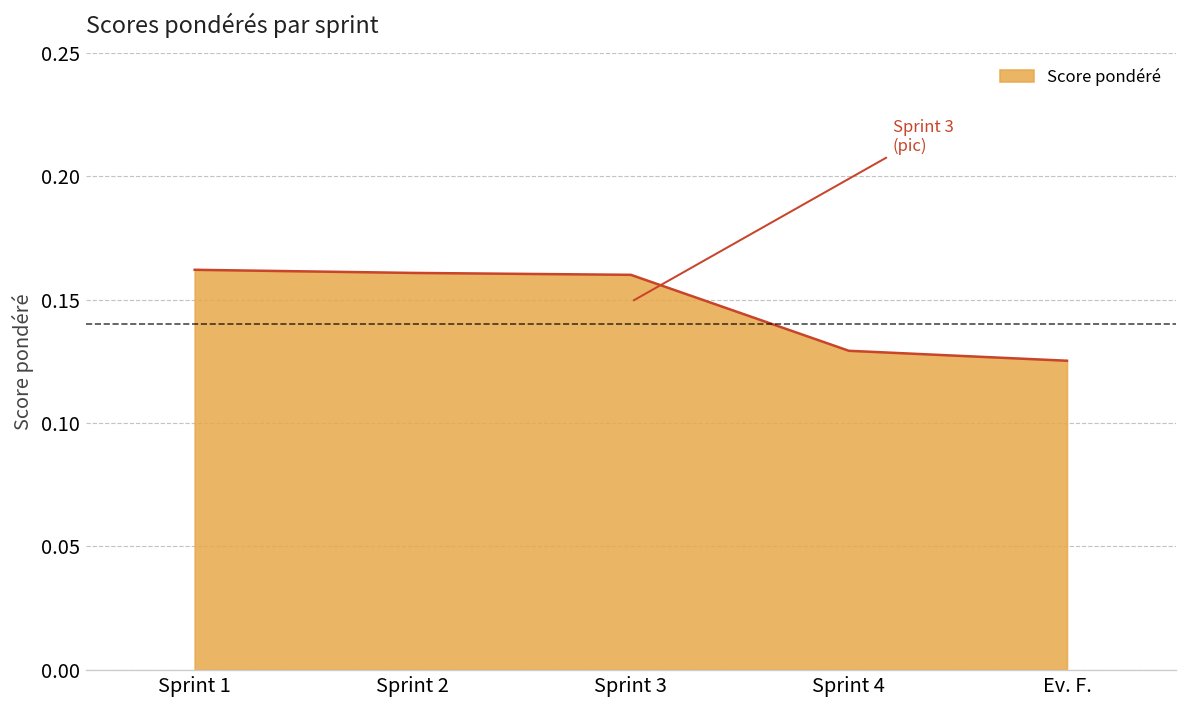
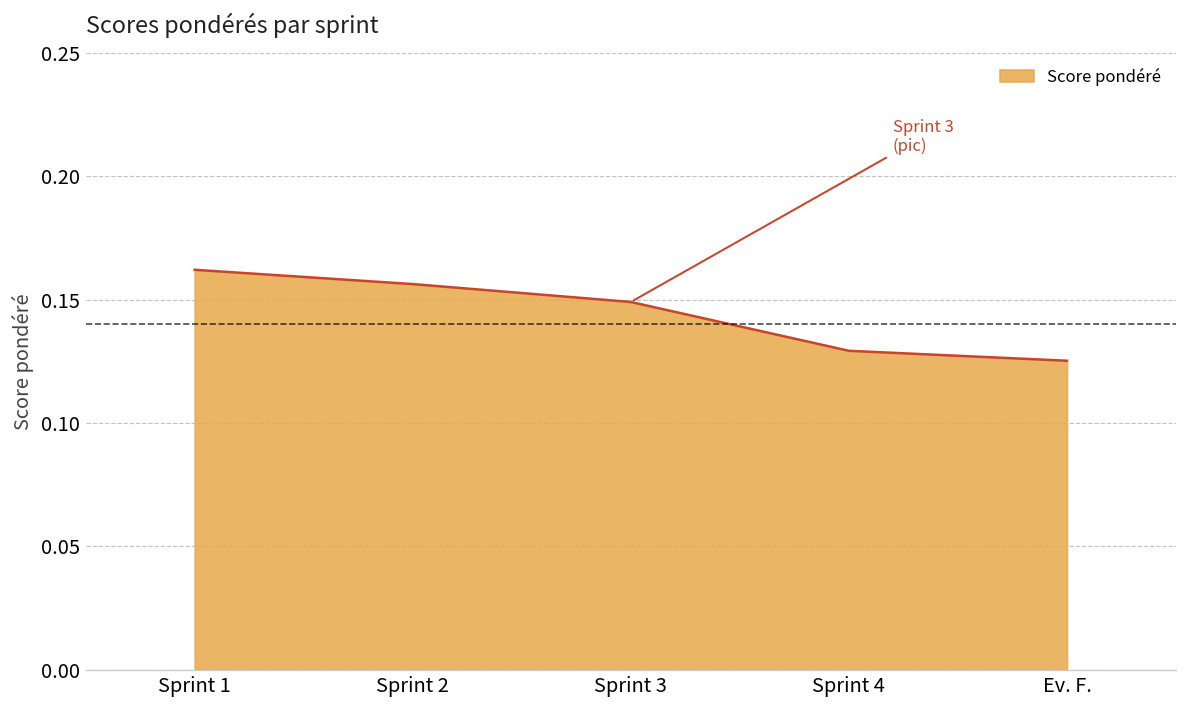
Sprint 2: 0.161 -> 0.156
Sprint 3: 0.160 -> 0.149
